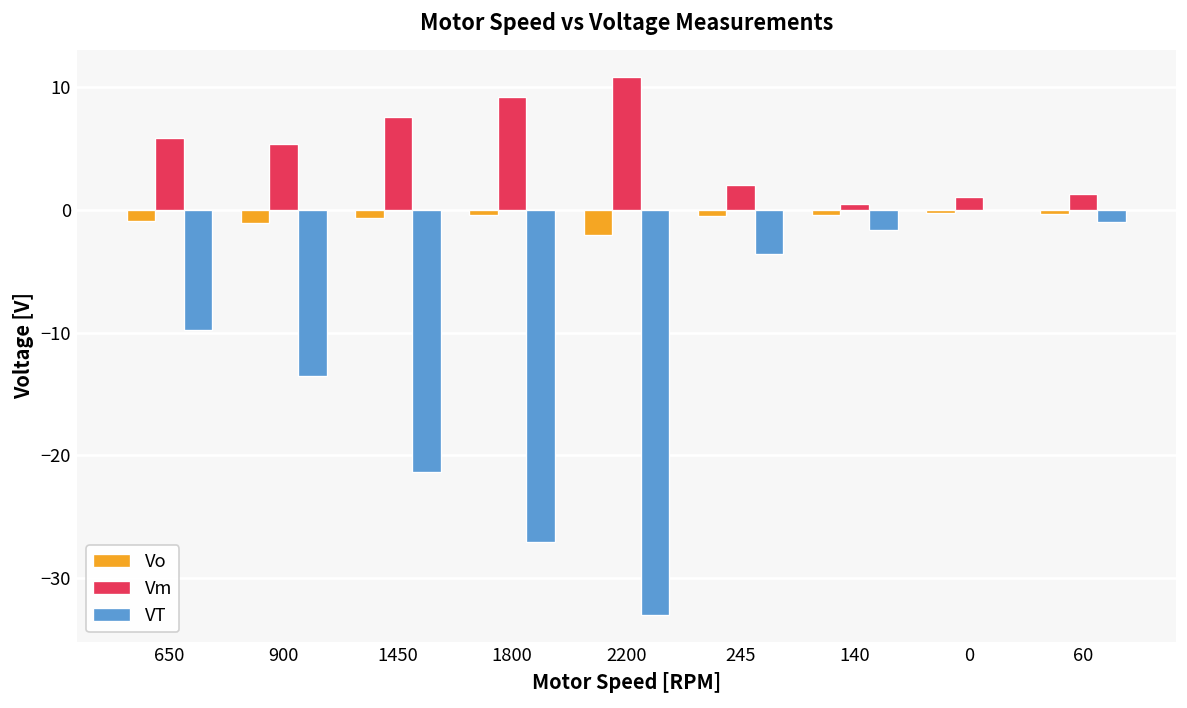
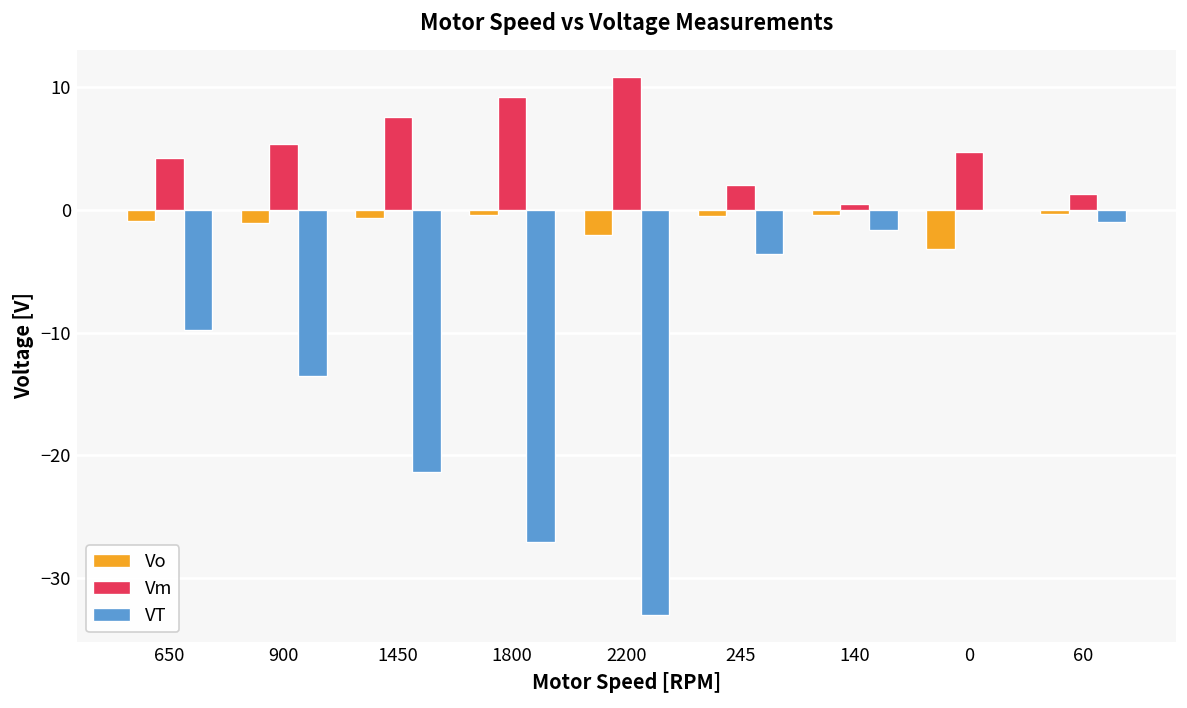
Vm, 650: 5.9 -> 4.3
Vo, 0: -0.3 -> -3.2
Vm, 0: 1.1 -> 4.8
